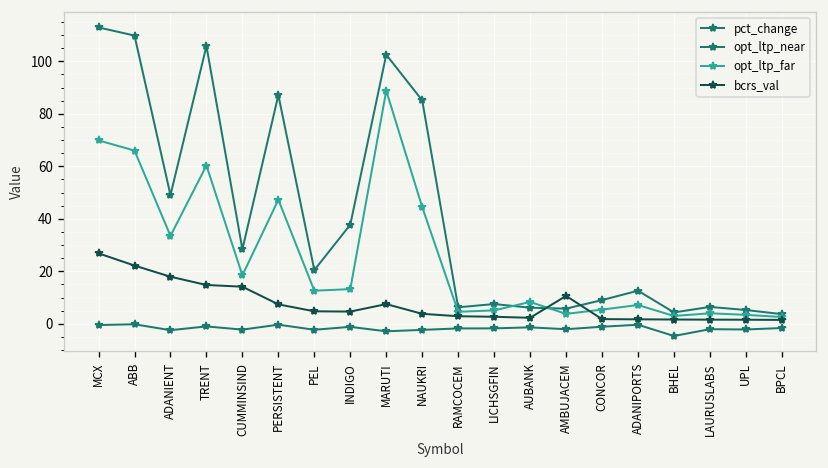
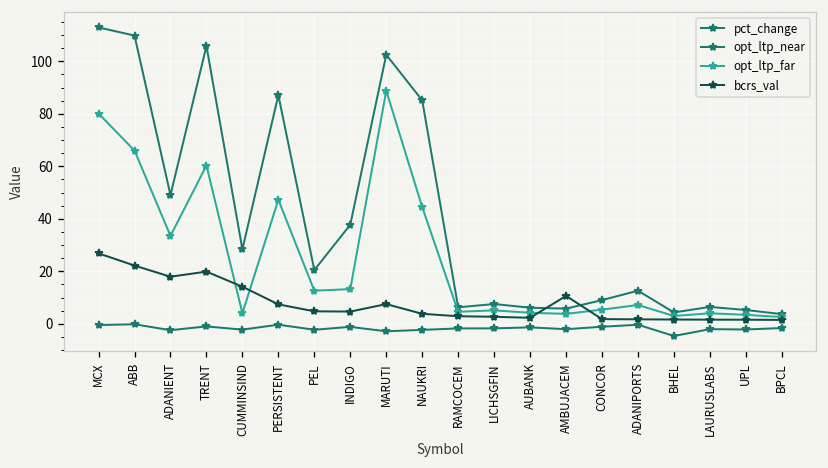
opt_ltp_far, MCX: 70 -> 80
bcrs_val, TRENT: 15 -> 20
opt_ltp_far, CUMMINSIND: 18 -> 4
opt_ltp_far, AUBANK: 8 -> 4
